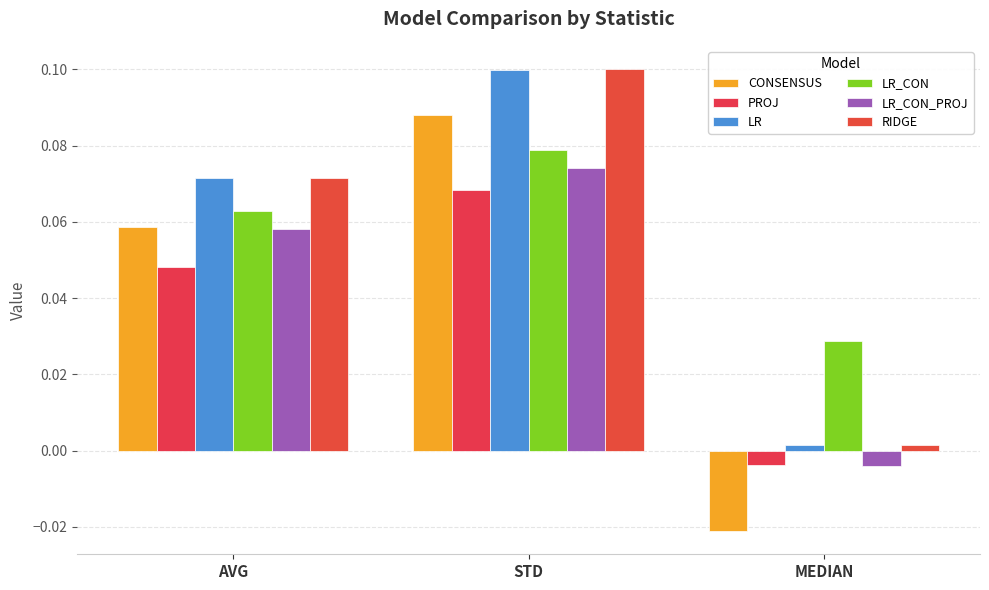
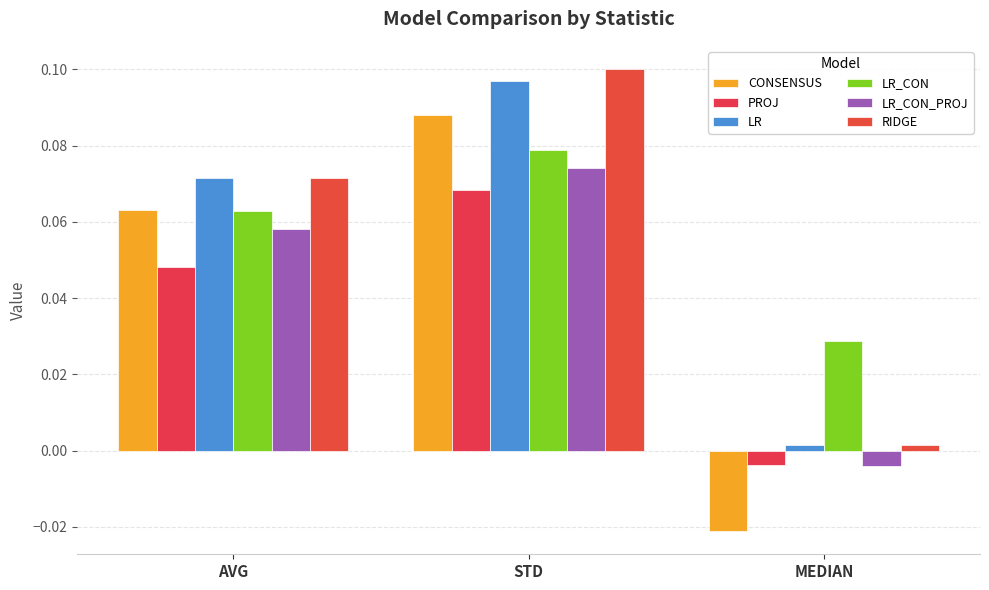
CONSENSUS, AVG: 0.059 -> 0.063
LR, STD: 0.100 -> 0.097
